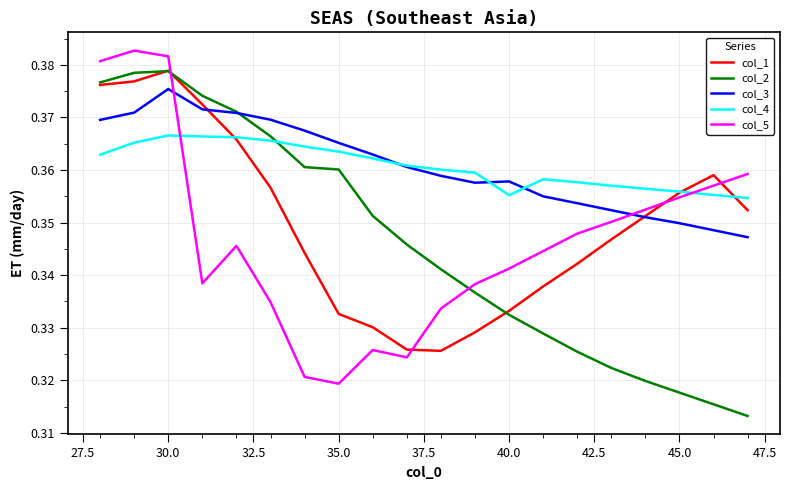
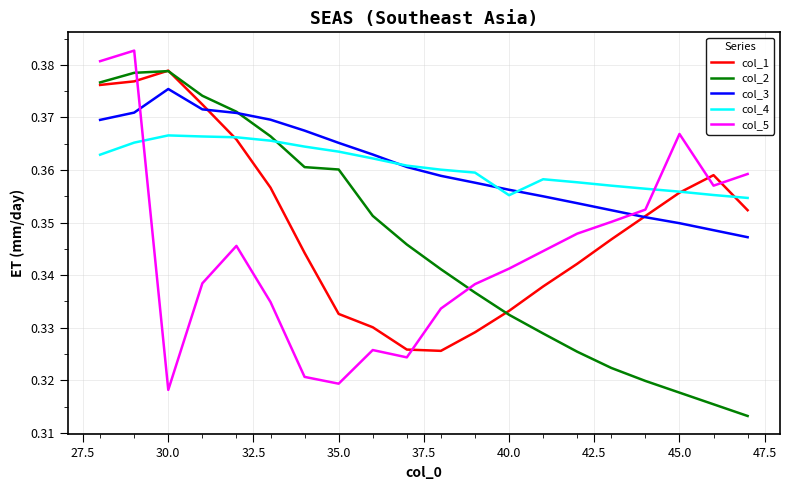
col_5, 30.0: 0.382 -> 0.318
col_3, 40.0: 0.358 -> 0.356
col_5, 45.0: 0.355 -> 0.367
